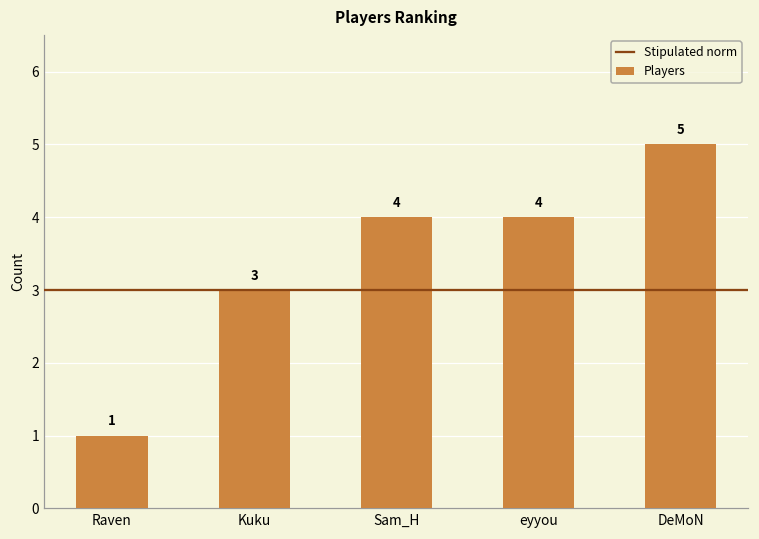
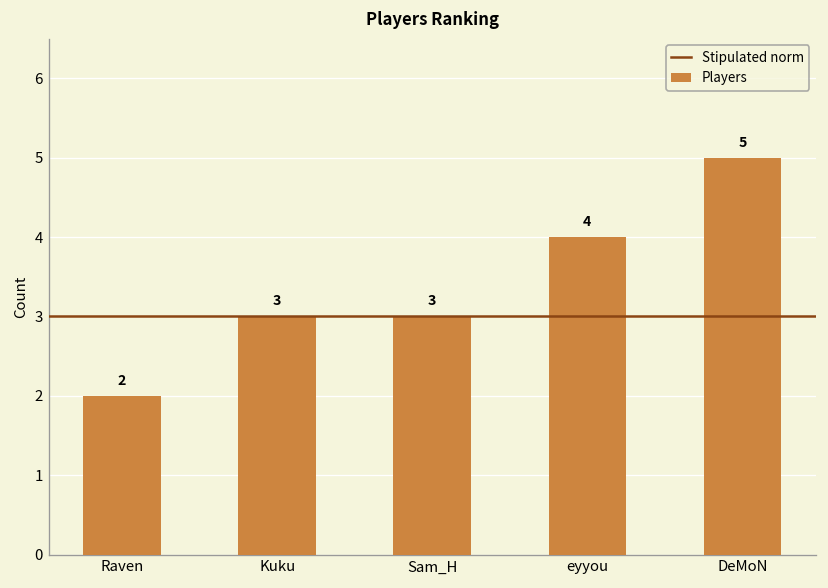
Raven: 1 -> 2
Sam_H: 4 -> 3
